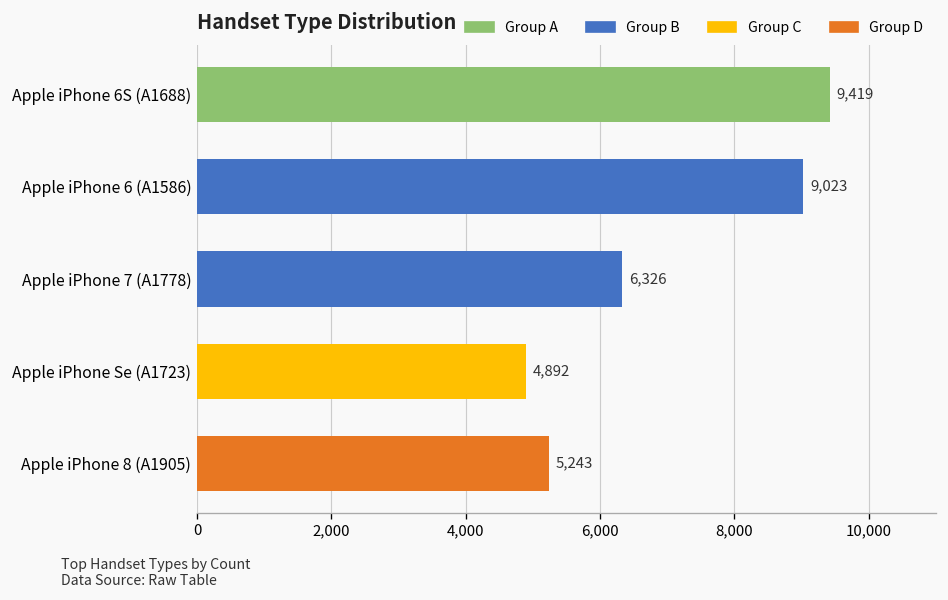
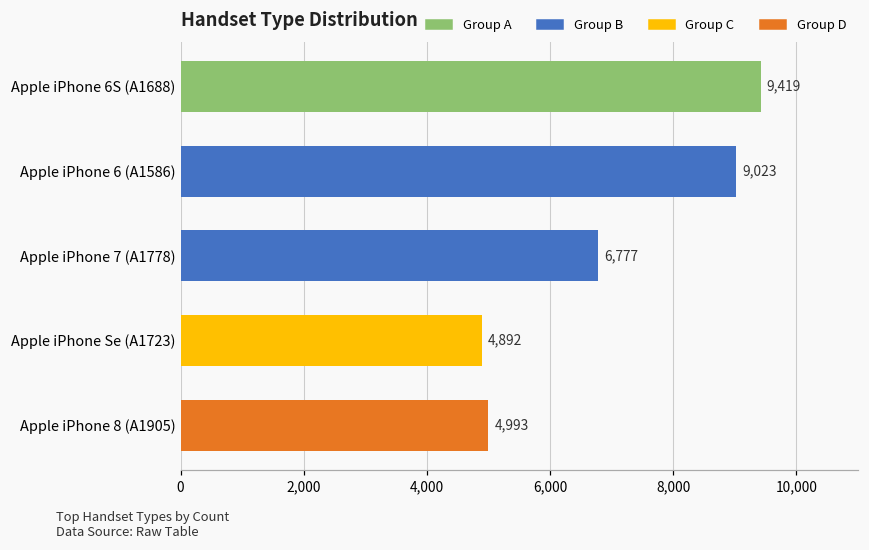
Apple iPhone 7 (A1778): 6,326 -> 6,777
Apple iPhone 8 (A1905): 5,243 -> 4,993
